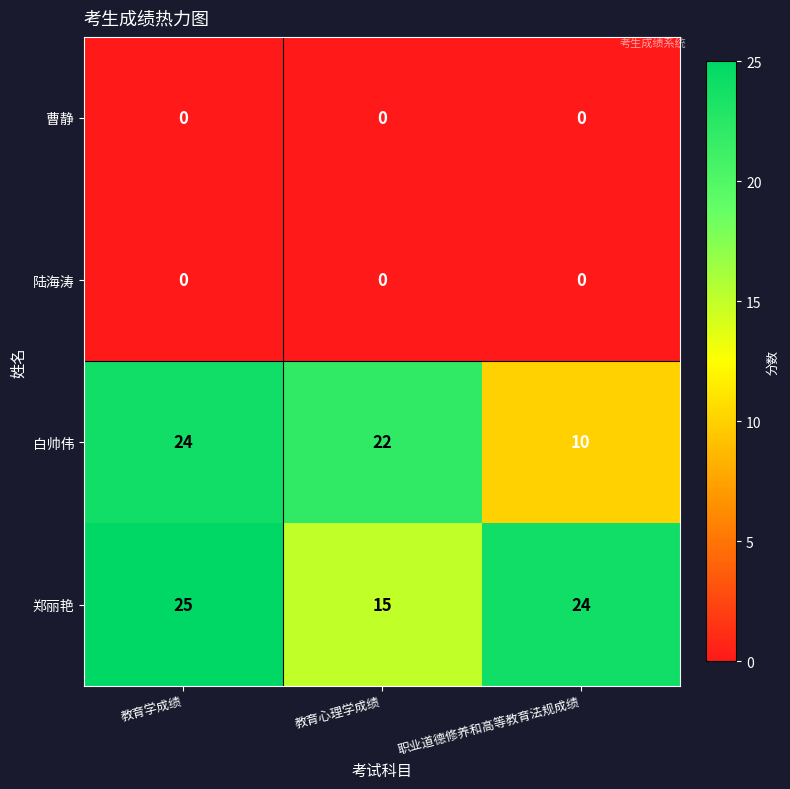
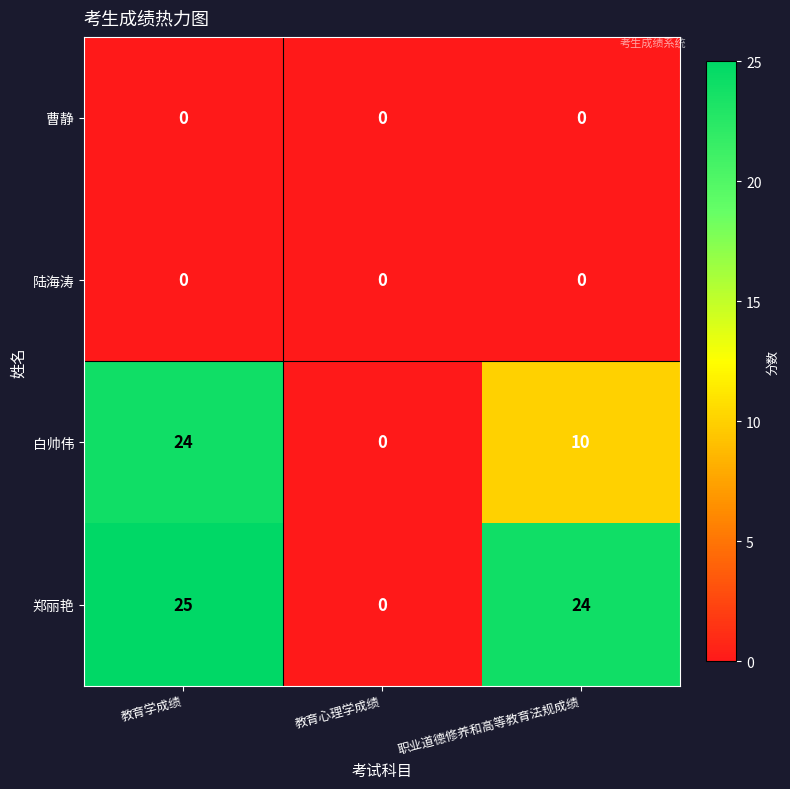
白帅伟, 教育心理学成绩: 22 -> 0
郑丽艳, 教育心理学成绩: 15 -> 0
